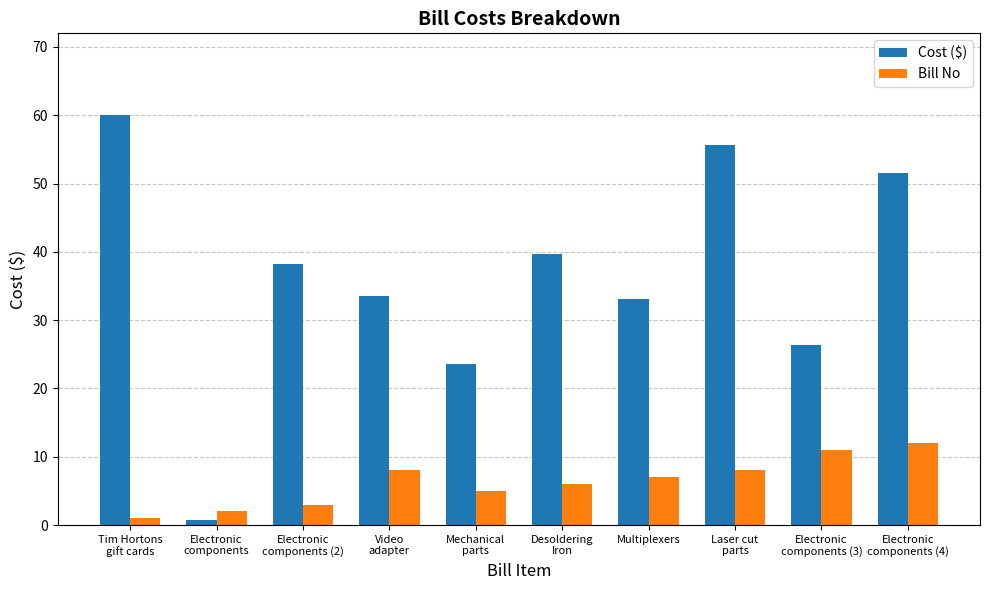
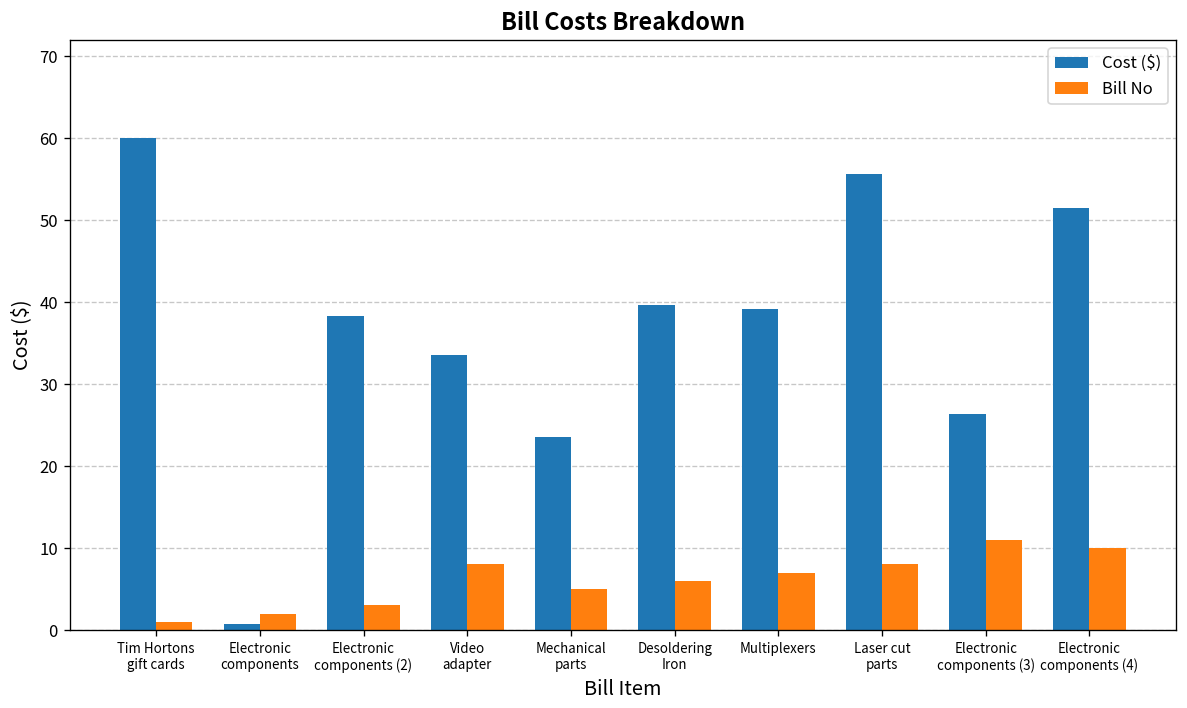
Cost ($), Multiplexers: 33 -> 39
Bill No, Electronic components (4): 12 -> 10
